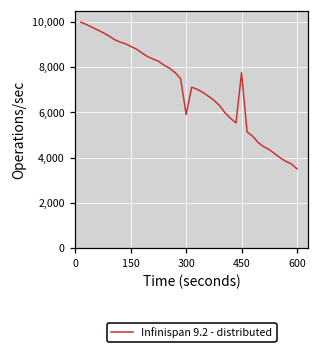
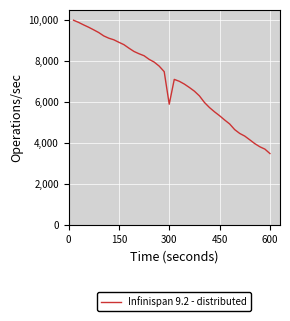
450: 7,800 -> 5,300
